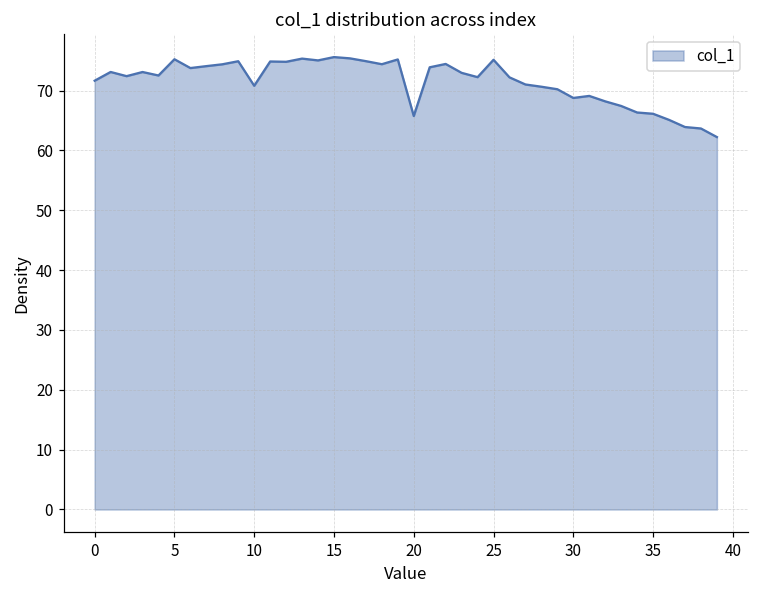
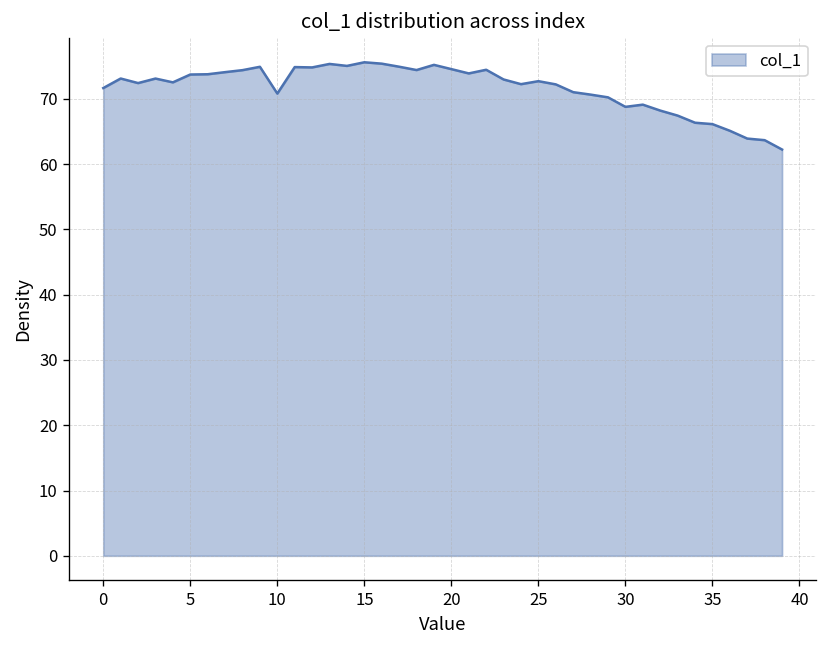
5: 75 -> 74
20: 66 -> 75
25: 75 -> 73
